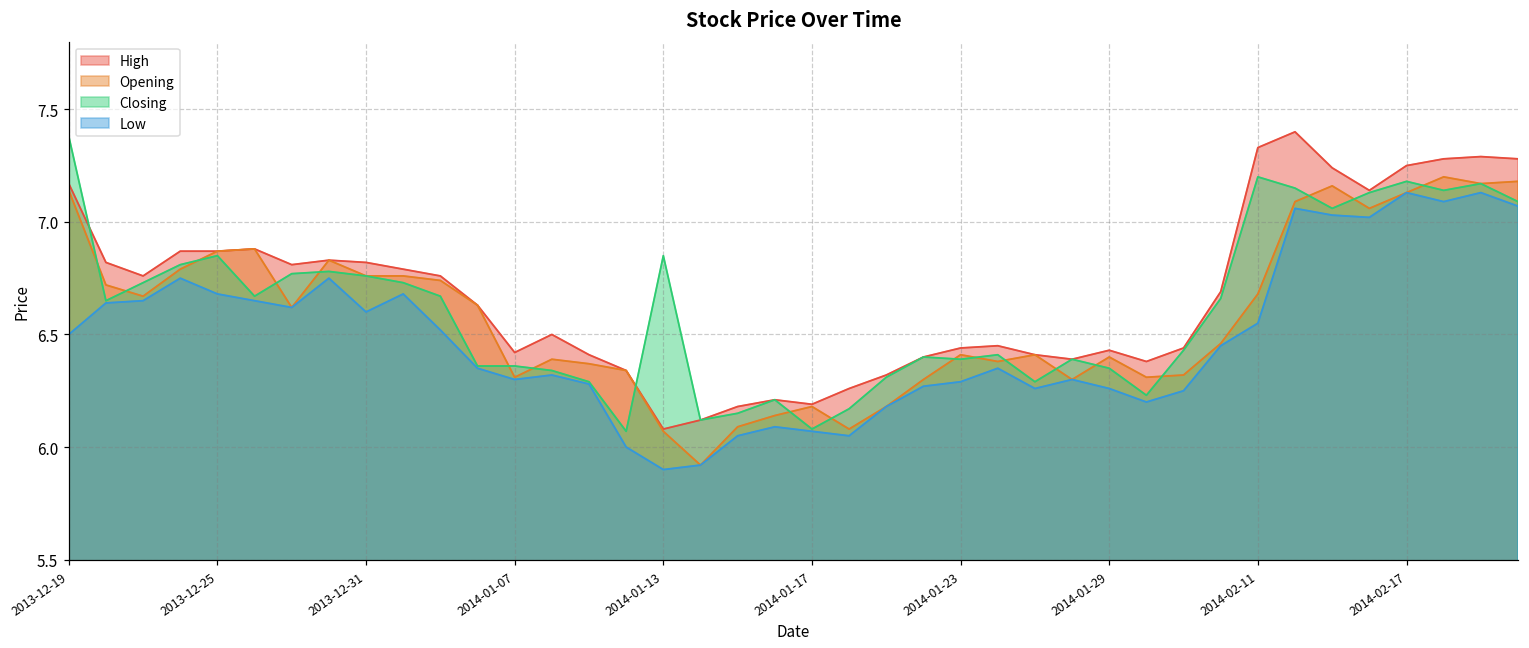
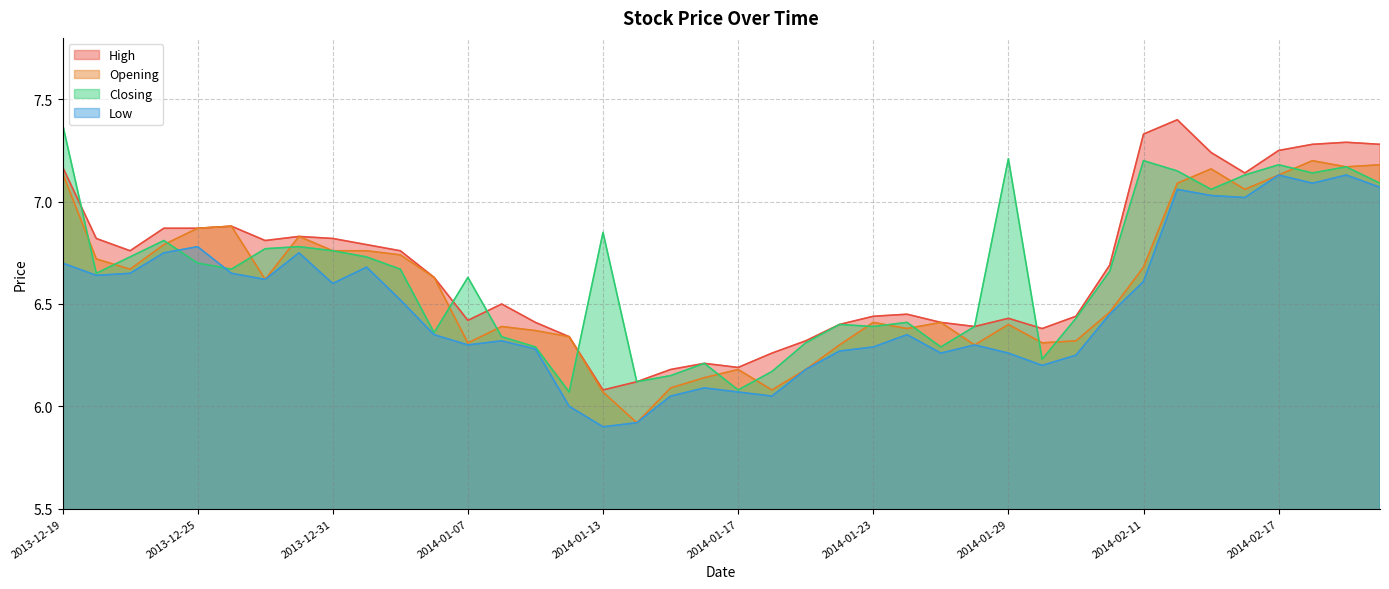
Low, 2013-12-19: 6.5 -> 6.7
Closing, 2013-12-25: 6.85 -> 6.70
Low, 2013-12-25: 6.68 -> 6.78
Closing, 2014-01-07: 6.36 -> 6.63
Closing, 2014-01-29: 6.35 -> 7.21
Low, 2014-02-11: 6.55 -> 6.61
